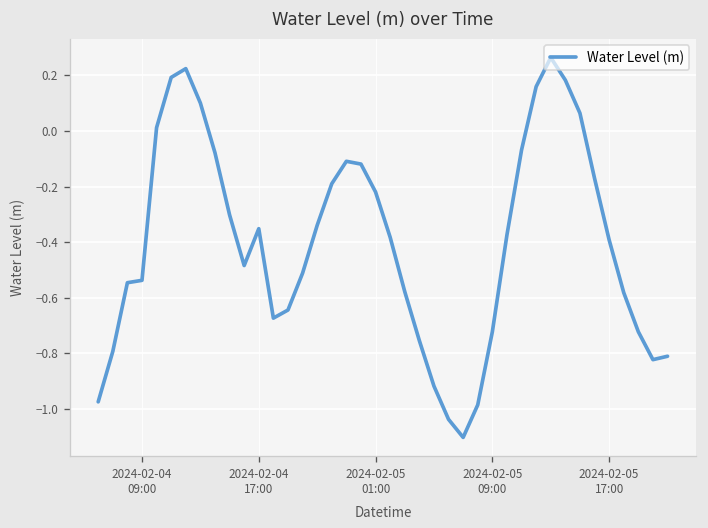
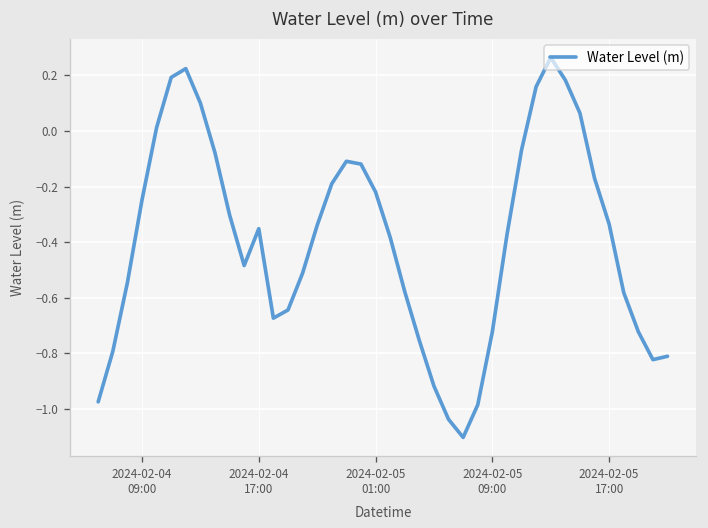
2024-02-04 09:00: -0.54 -> -0.25
2024-02-05 17:00: -0.39 -> -0.34
